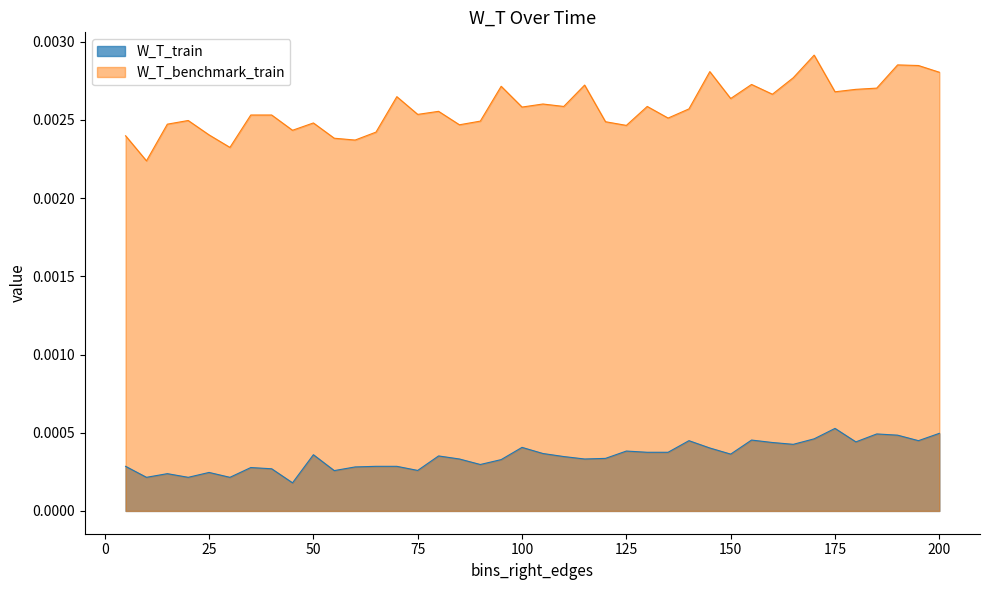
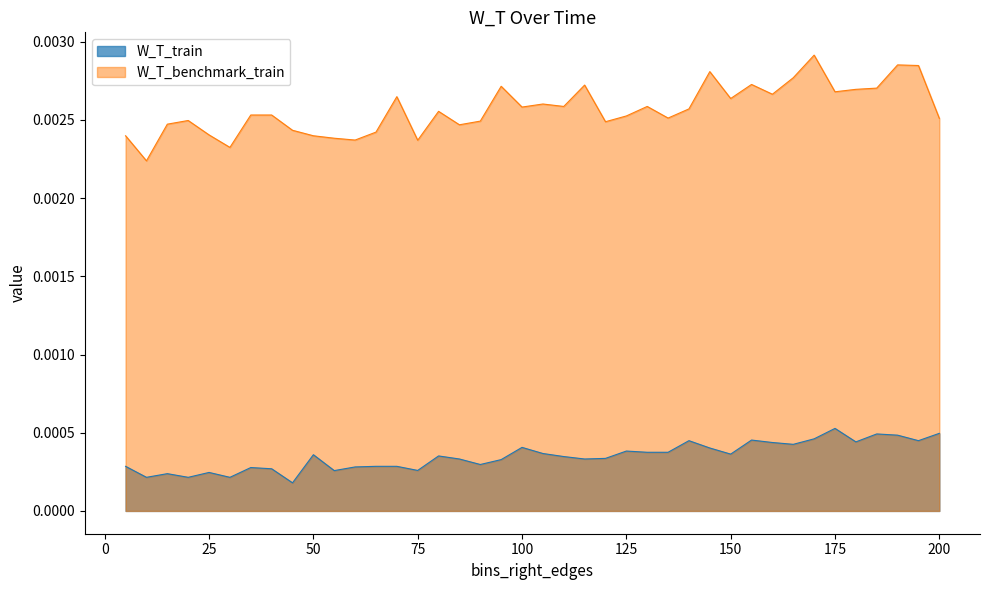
W_T_benchmark_train, 50: 0.00248 -> 0.00240
W_T_benchmark_train, 75: 0.00254 -> 0.00237
W_T_benchmark_train, 125: 0.00246 -> 0.00253
W_T_benchmark_train, 200: 0.00280 -> 0.00251
